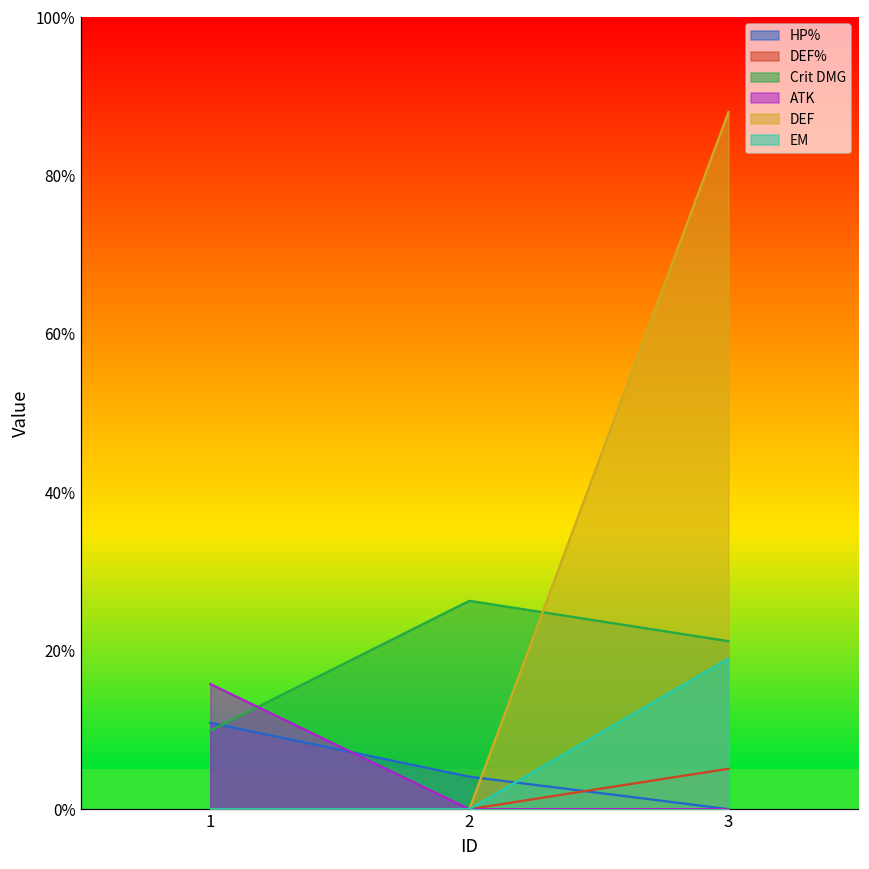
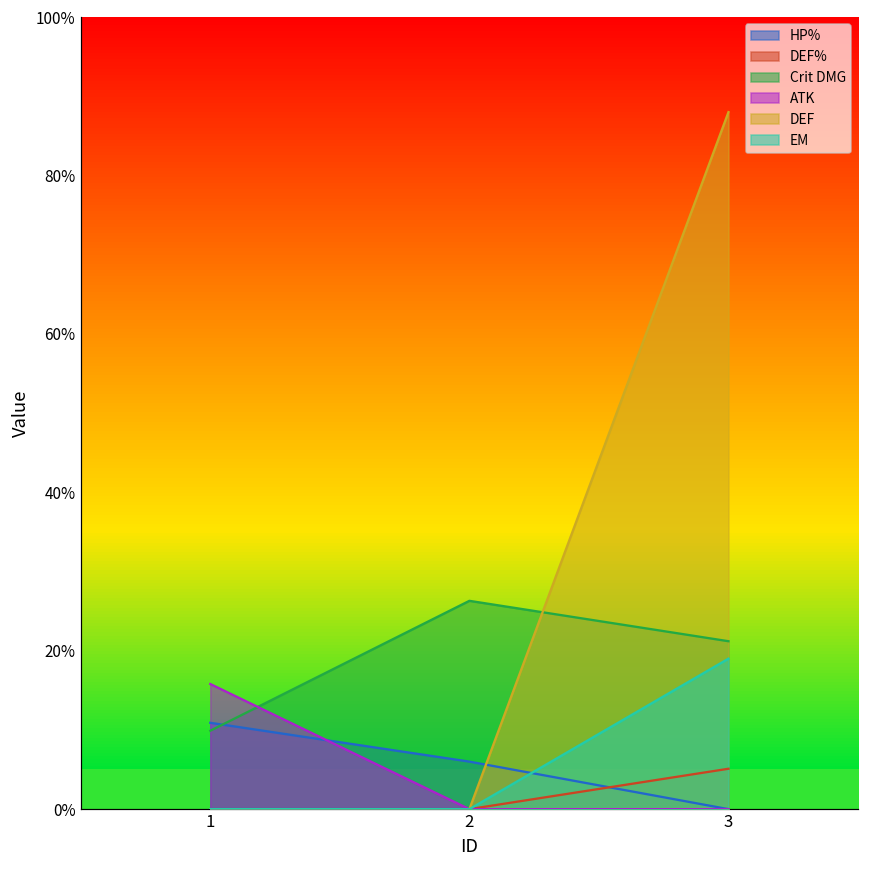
HP%, 2: 4% -> 6%
